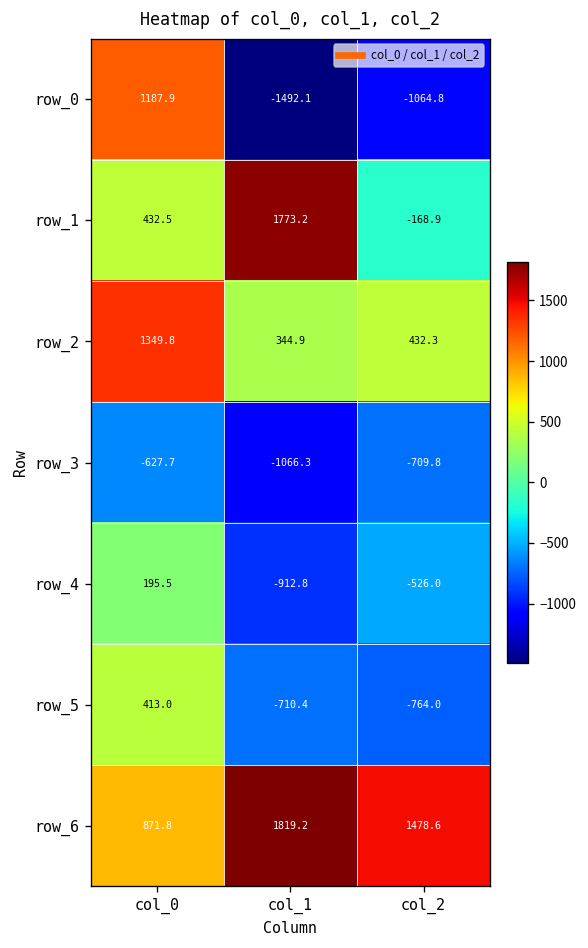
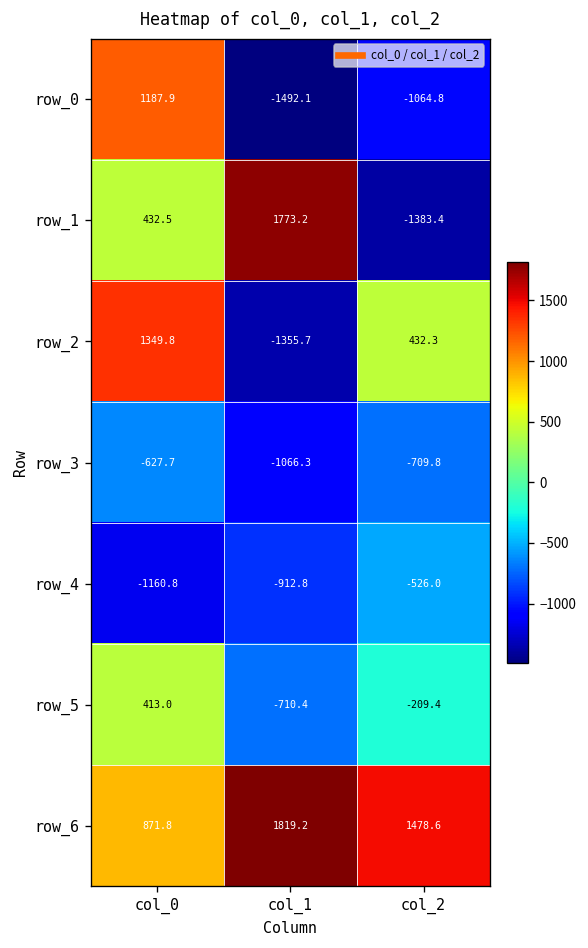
row_1, col_2: -168.9 -> -1383.4
row_2, col_1: 344.9 -> -1355.7
row_4, col_0: 195.5 -> -1160.8
row_5, col_2: -764.0 -> -209.4
